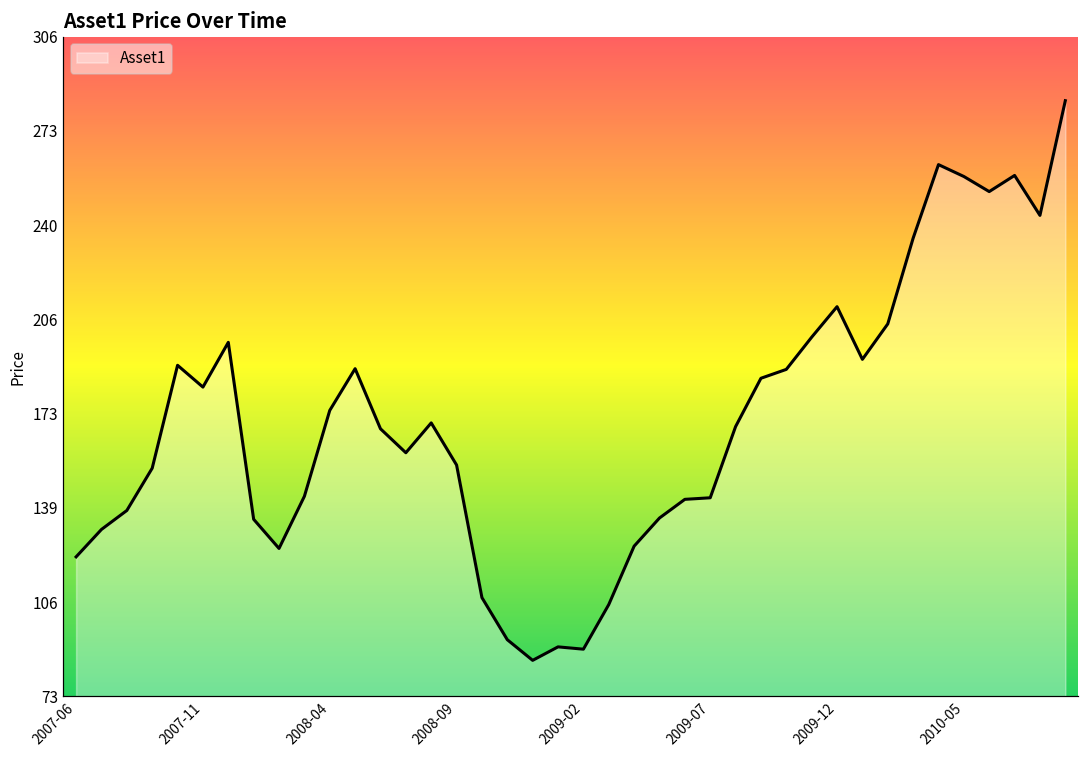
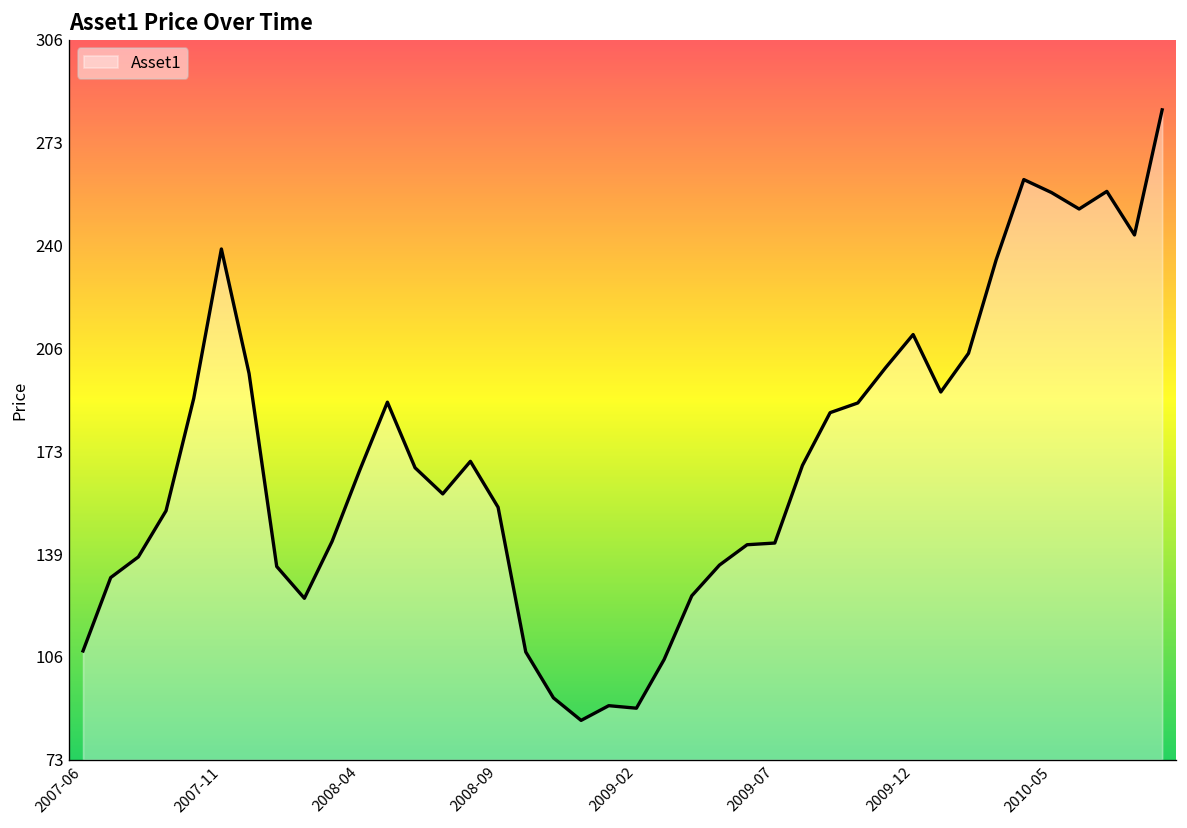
2007-06: 122 -> 108
2007-11: 182 -> 239
2008-04: 174 -> 167
